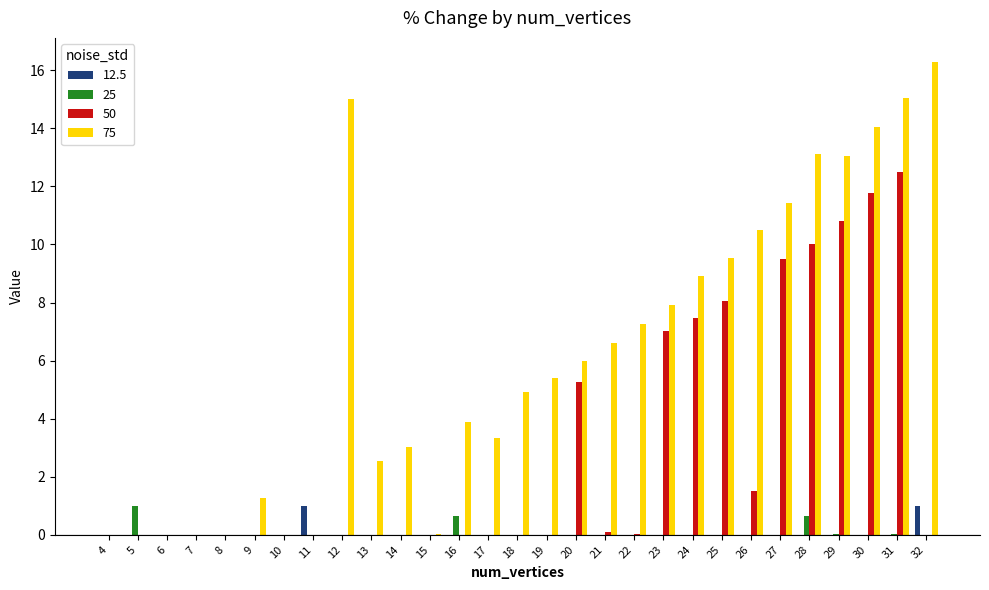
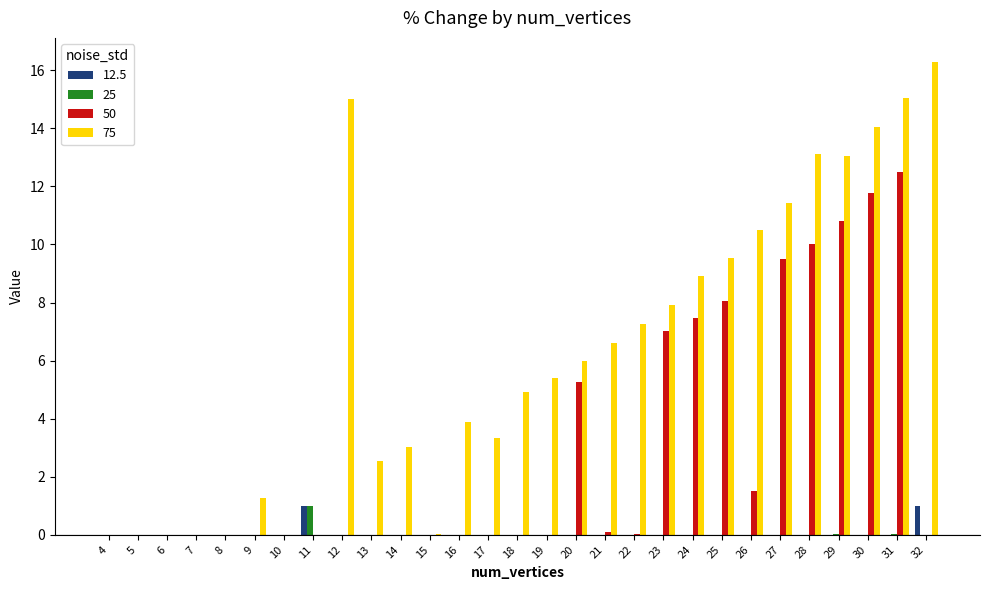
25, 5: 1 -> 0
25, 11: 0 -> 1
25, 16: 0.7 -> 0.0
25, 28: 0.6 -> 0.0
